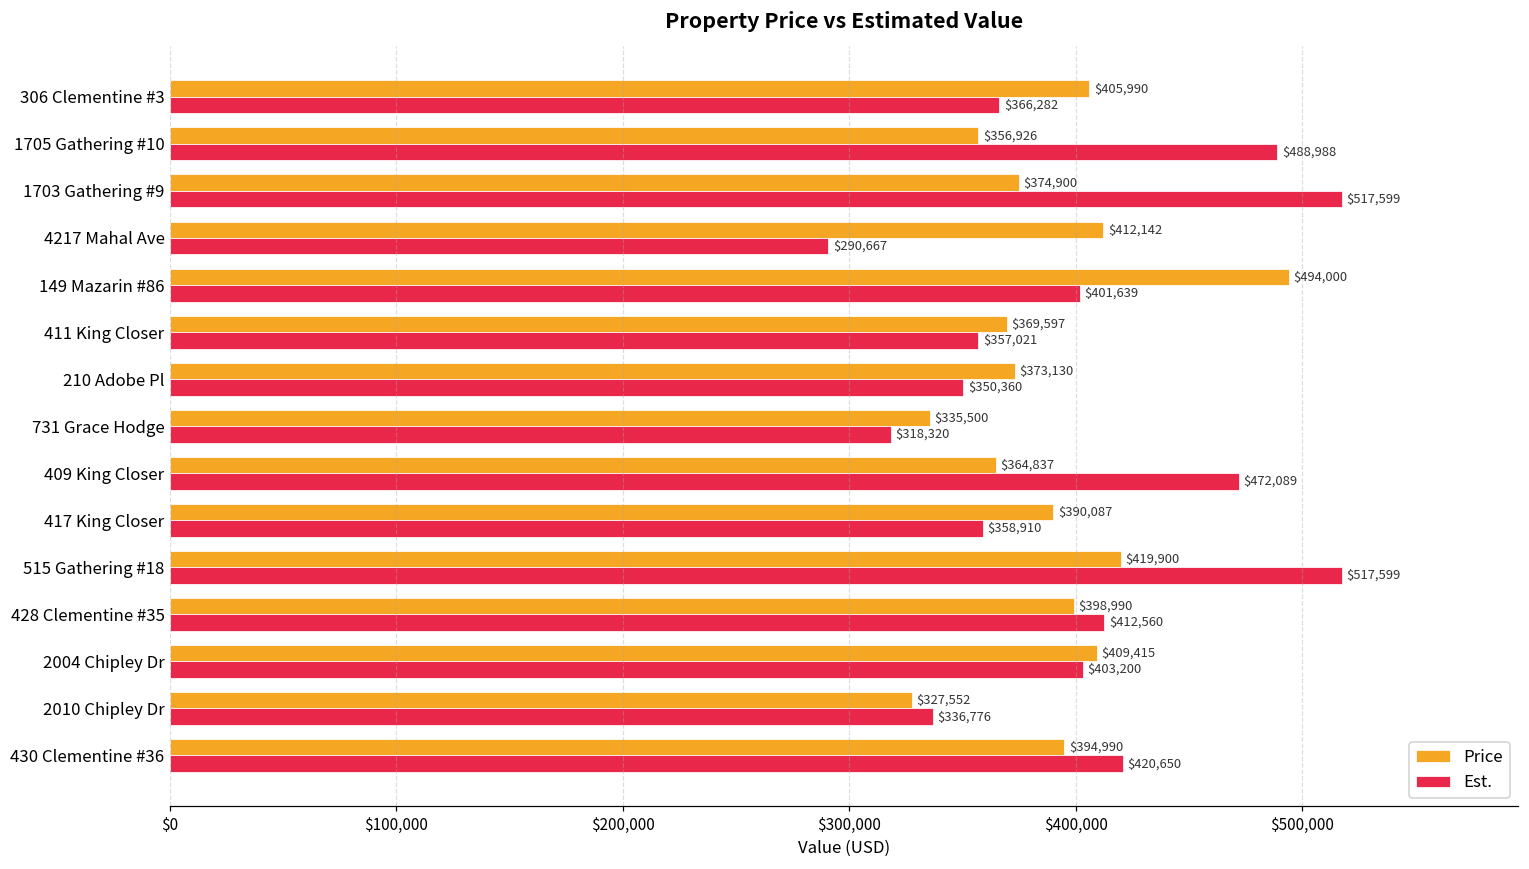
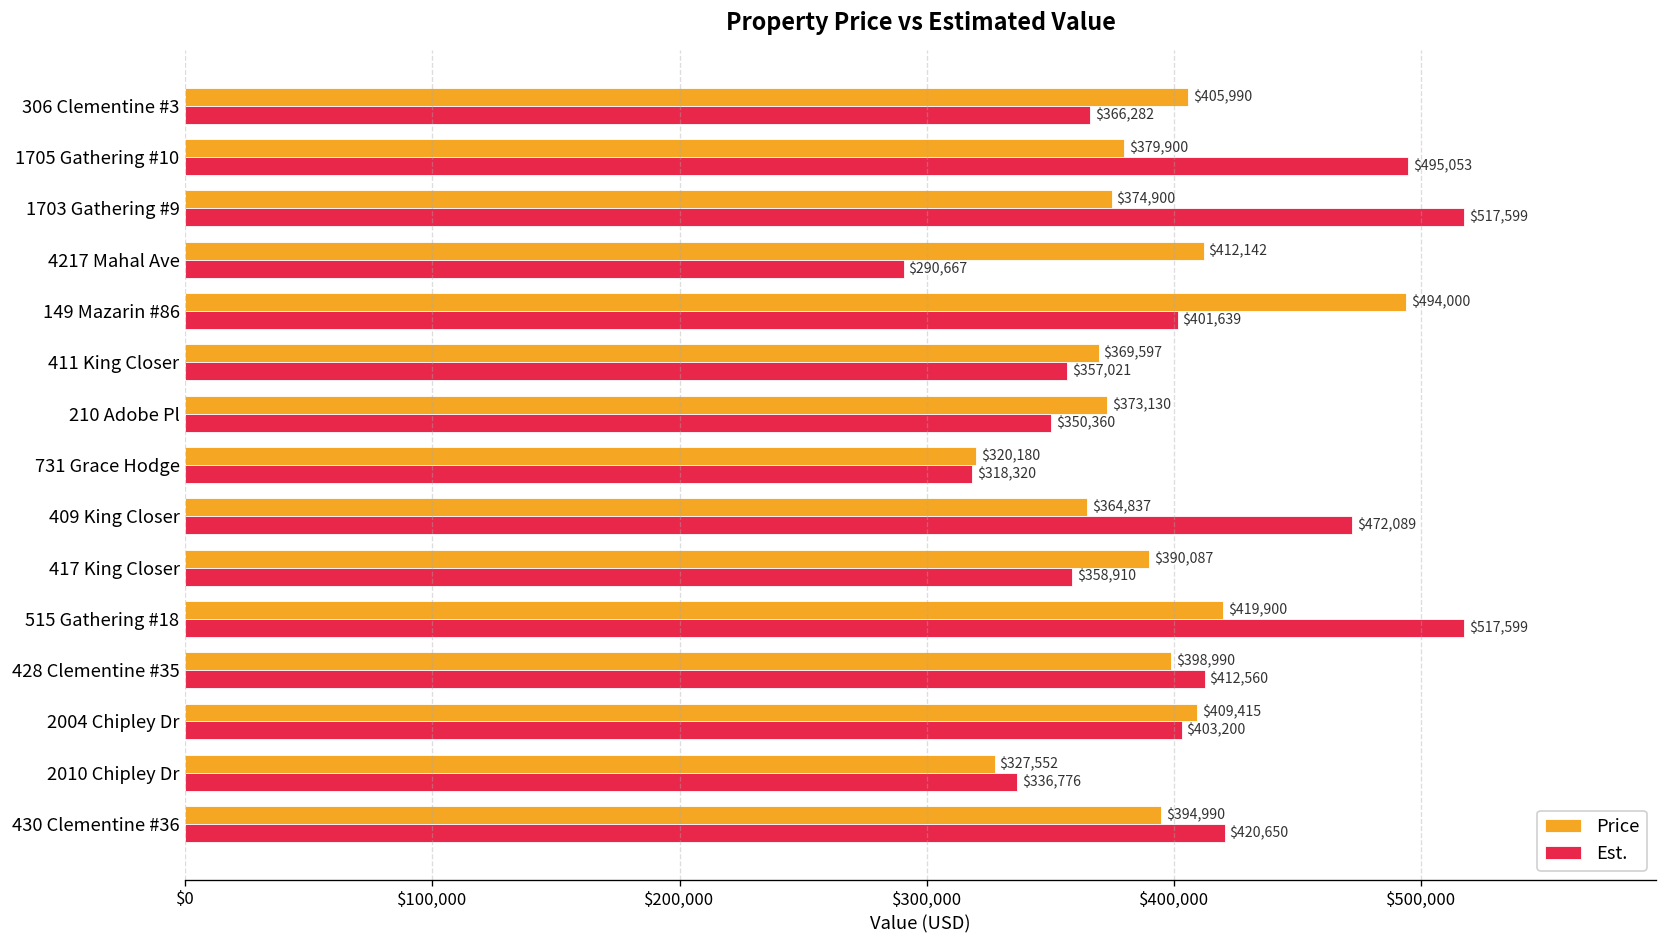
Price, 1705 Gathering #10: $356,926 -> $379,900
Est., 1705 Gathering #10: $488,988 -> $495,053
Price, 731 Grace Hodge: $335,500 -> $320,180
